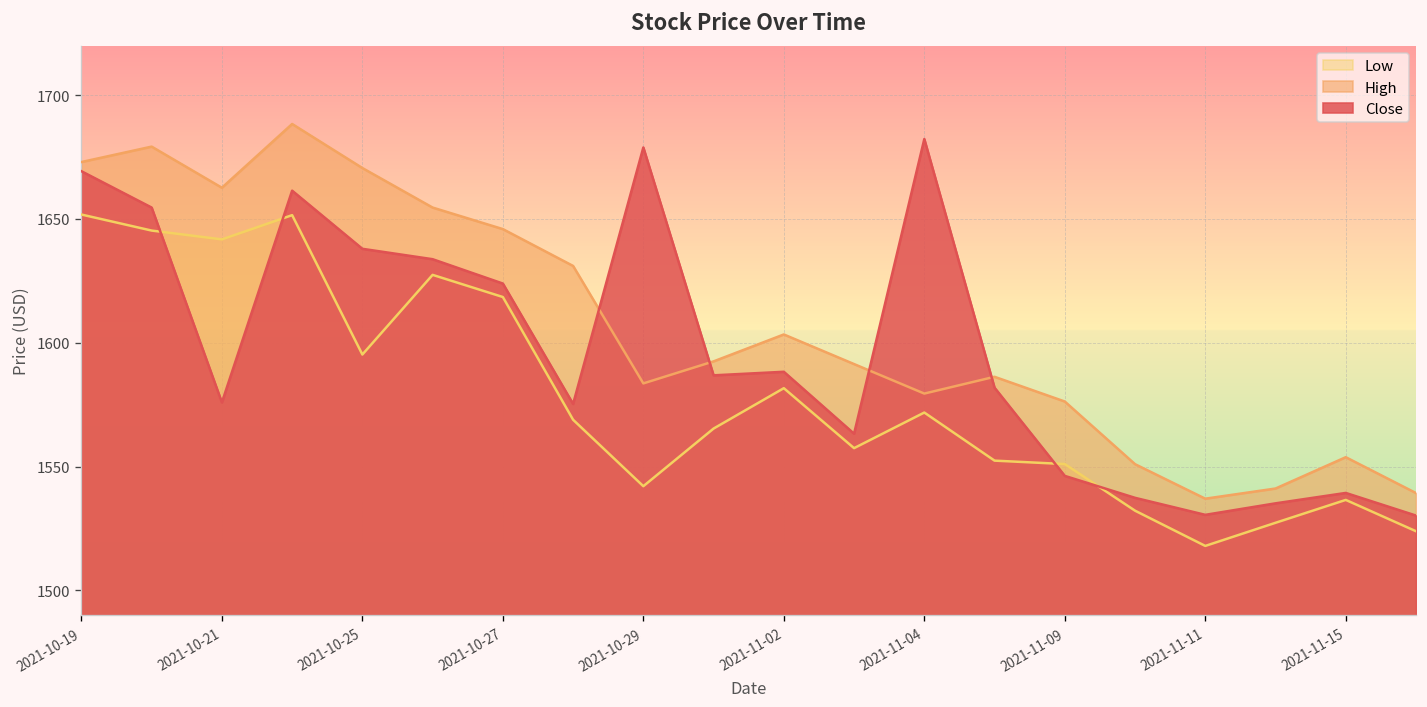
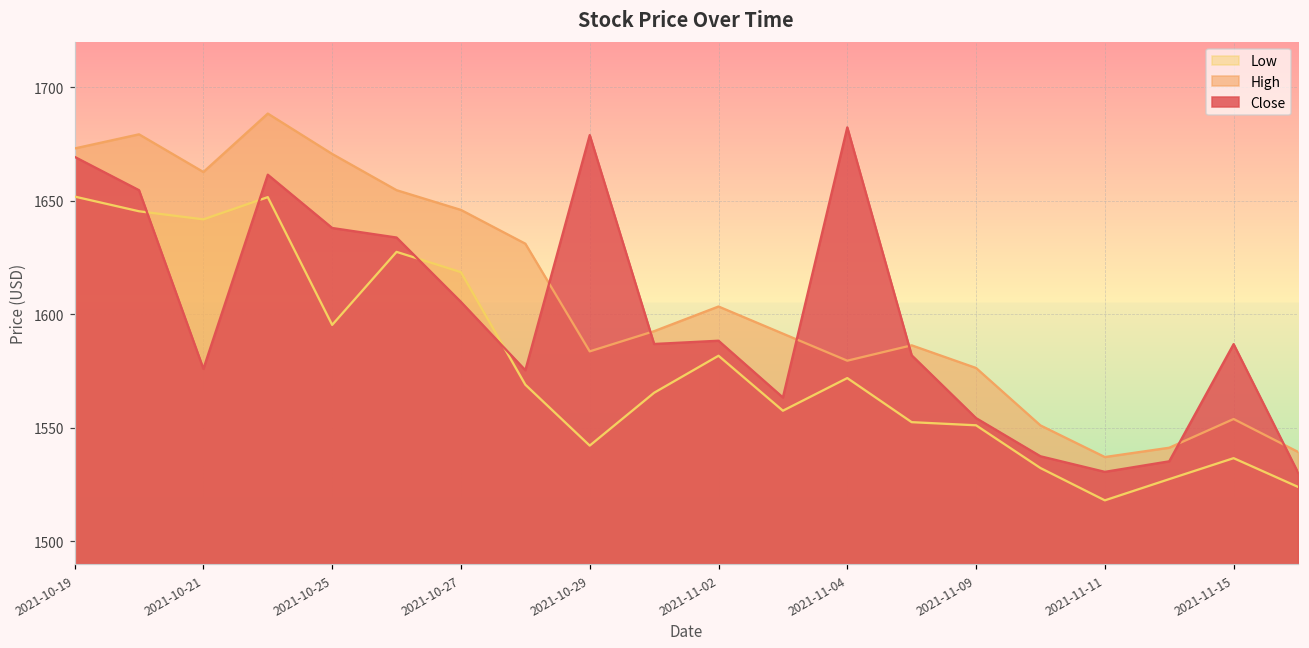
Close, 2021-10-27: 1624 -> 1605
Close, 2021-11-09: 1546 -> 1554
Close, 2021-11-15: 1539 -> 1587
